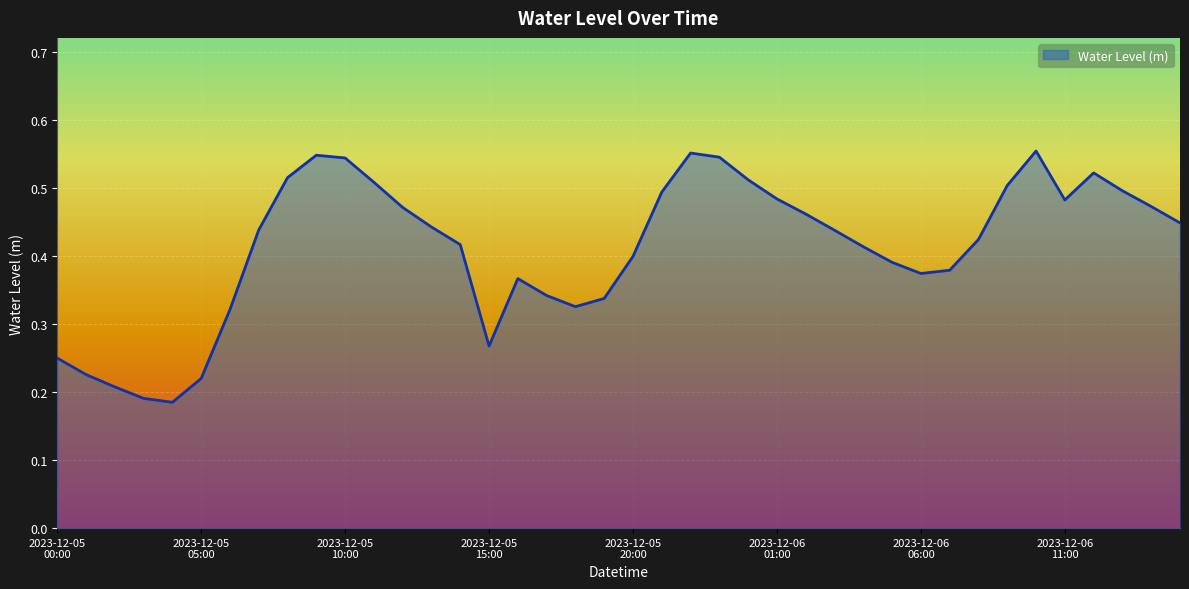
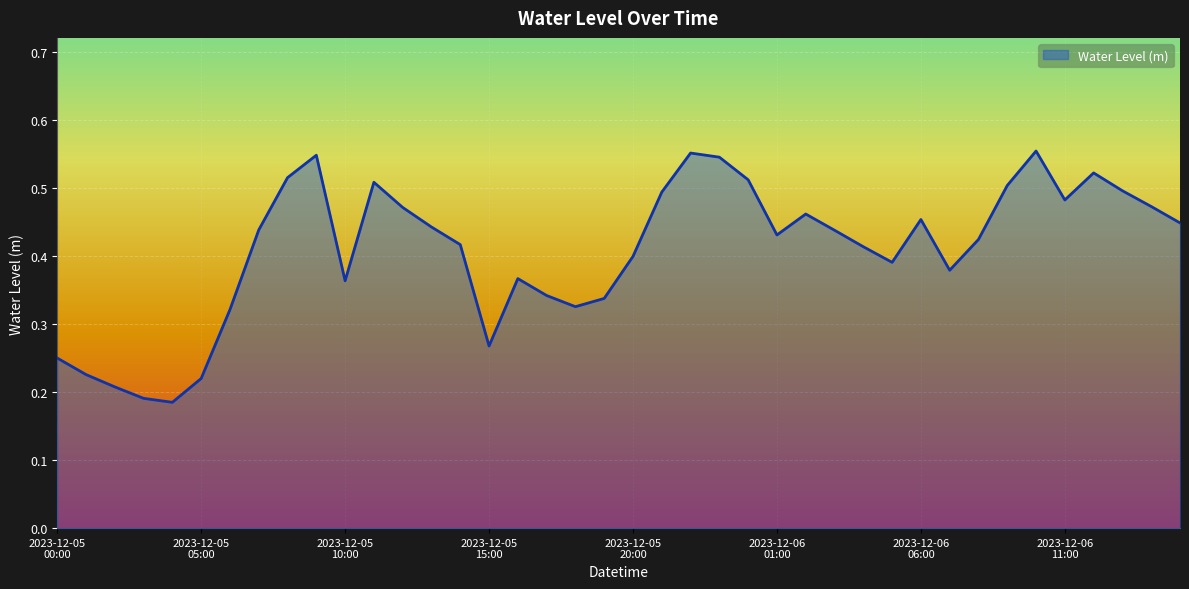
2023-12-05 10:00: 0.54 -> 0.36
2023-12-06 01:00: 0.48 -> 0.43
2023-12-06 06:00: 0.37 -> 0.45
